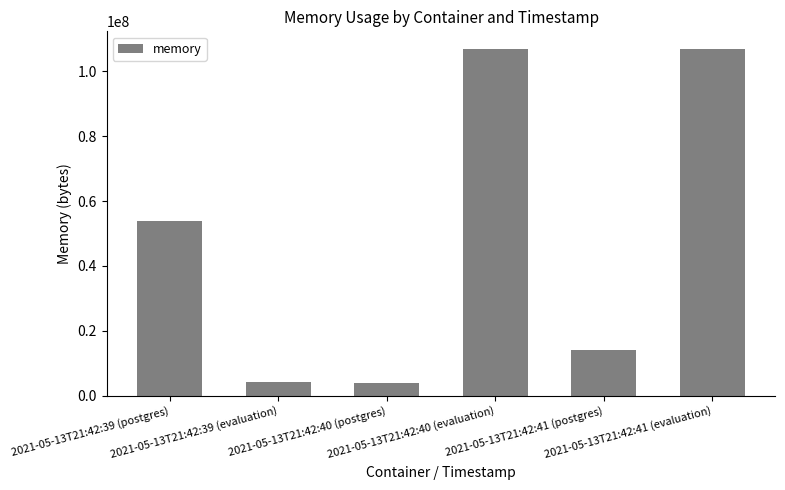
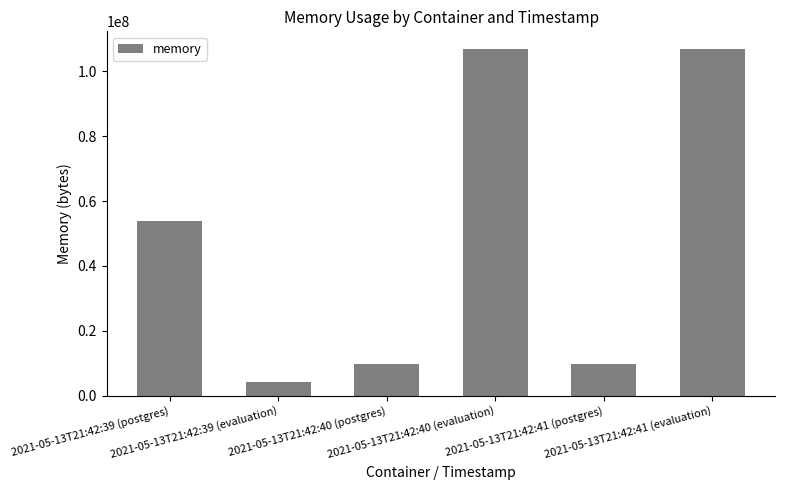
2021-05-13T21:42:40 (postgres): 4000000 -> 10000000
2021-05-13T21:42:41 (postgres): 14000000 -> 10000000
